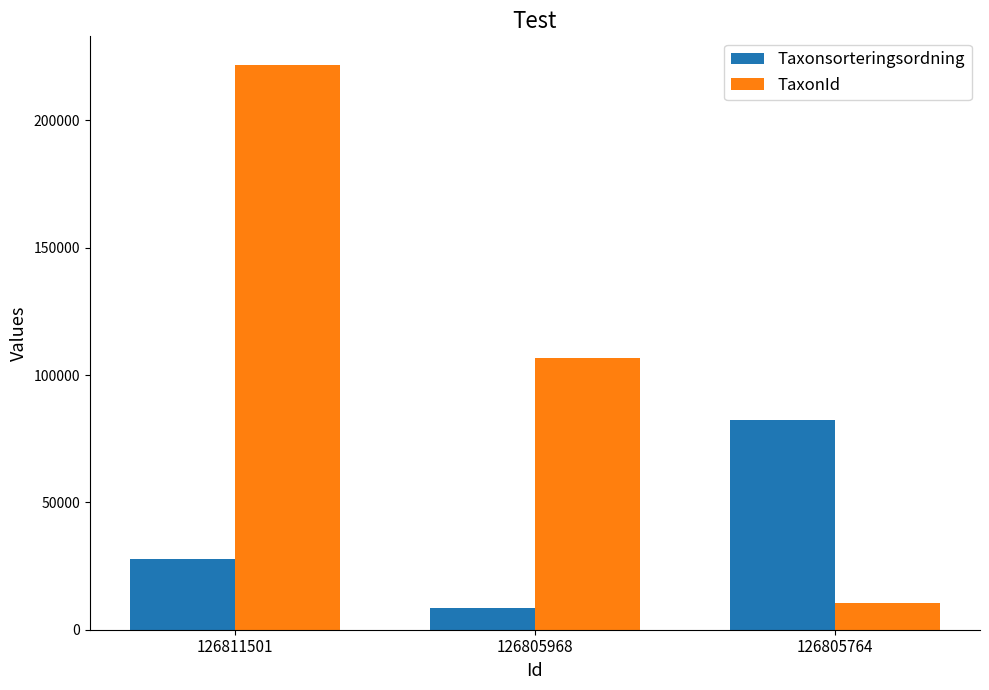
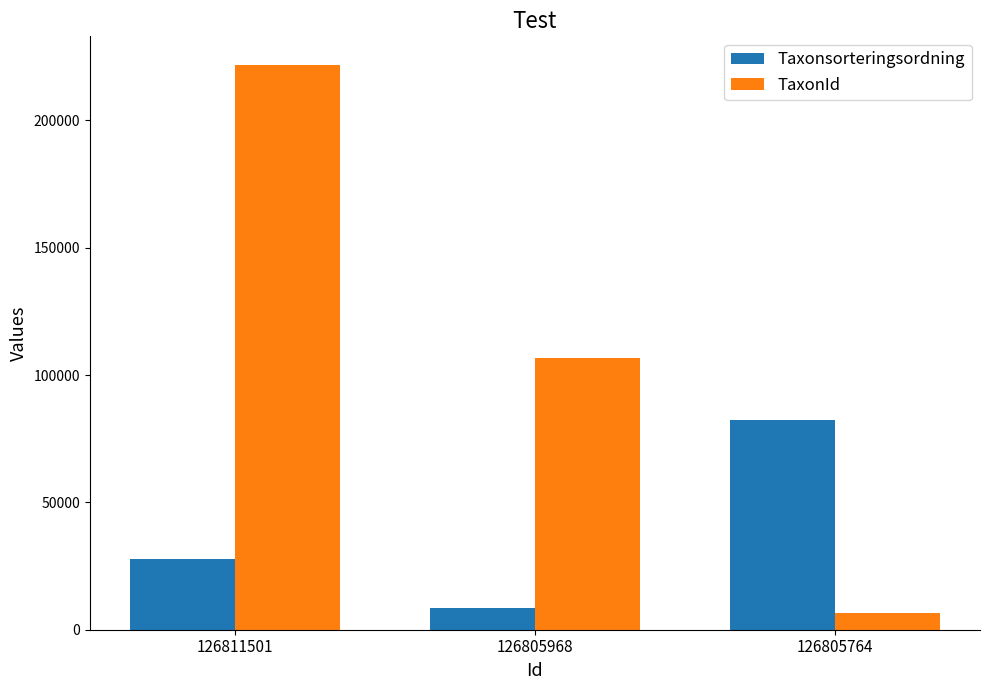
TaxonId, 126805764: 10000 -> 6000
